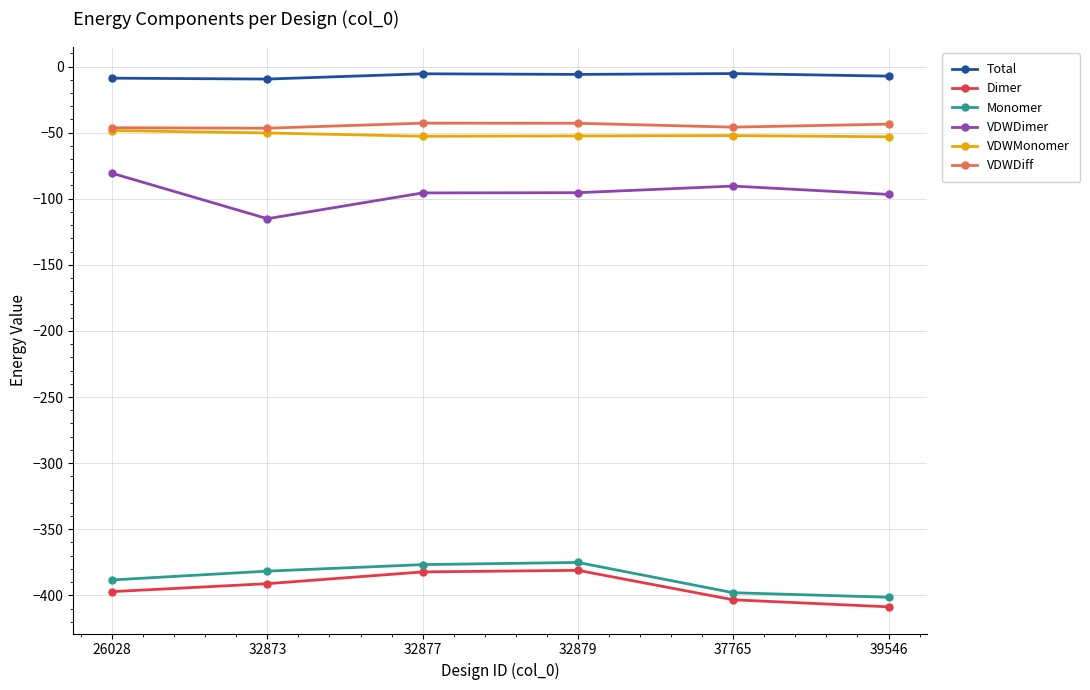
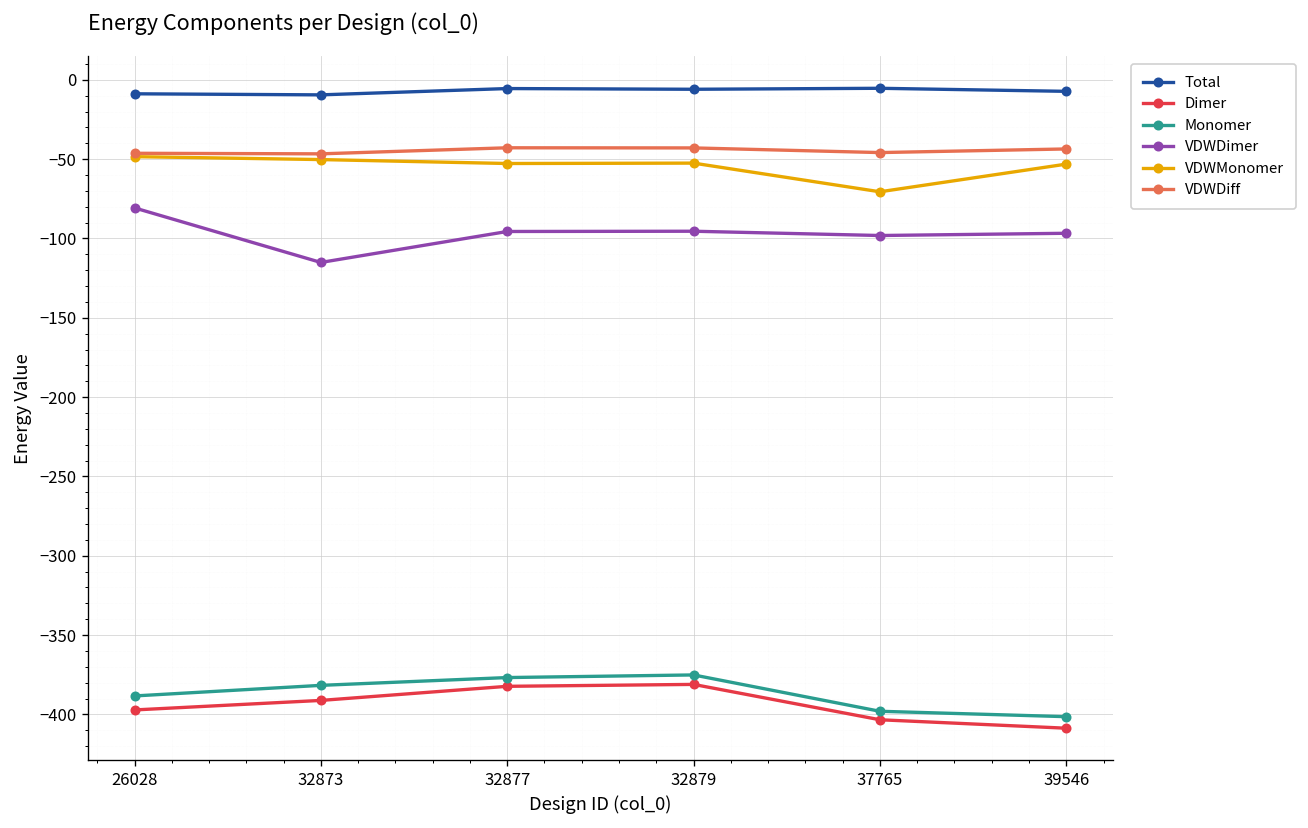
VDWDimer, 37765: -90 -> -98
VDWMonomer, 37765: -52 -> -71
